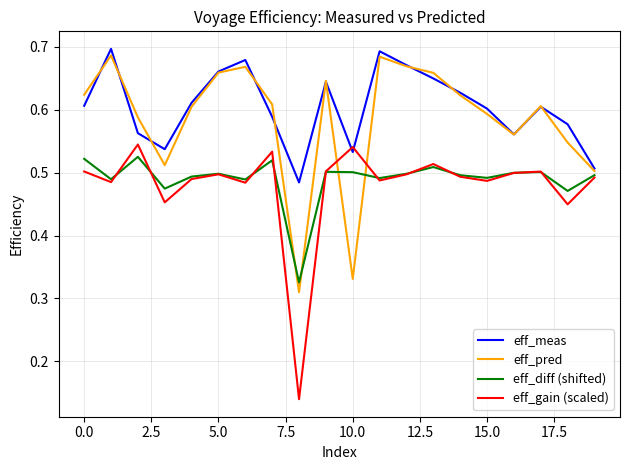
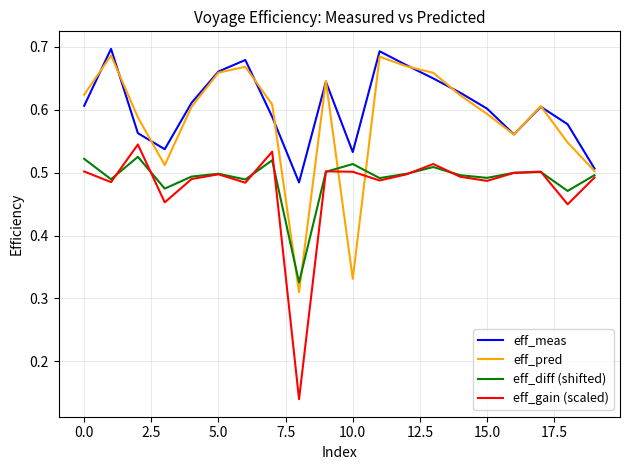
eff_diff (shifted), 10.0: 0.50 -> 0.51
eff_gain (scaled), 10.0: 0.54 -> 0.50
